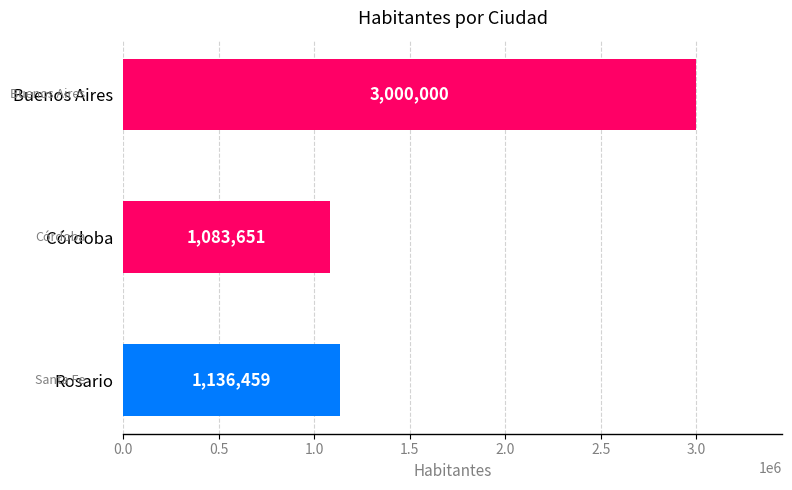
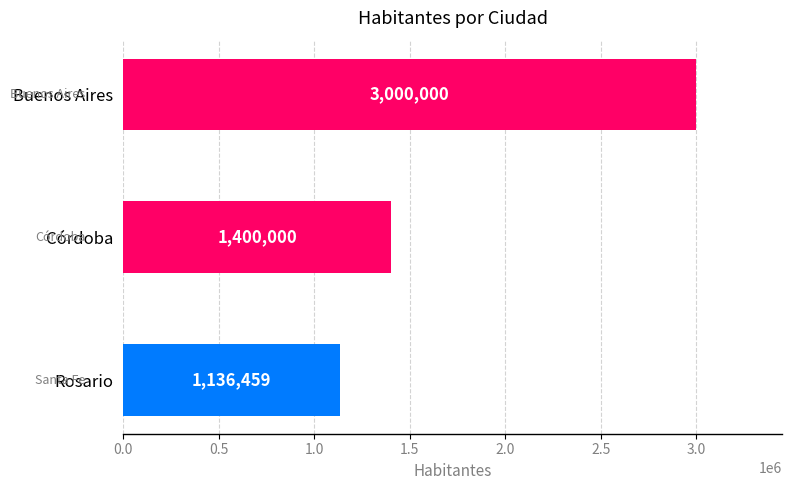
Córdoba: 1,083,651 -> 1,400,000
